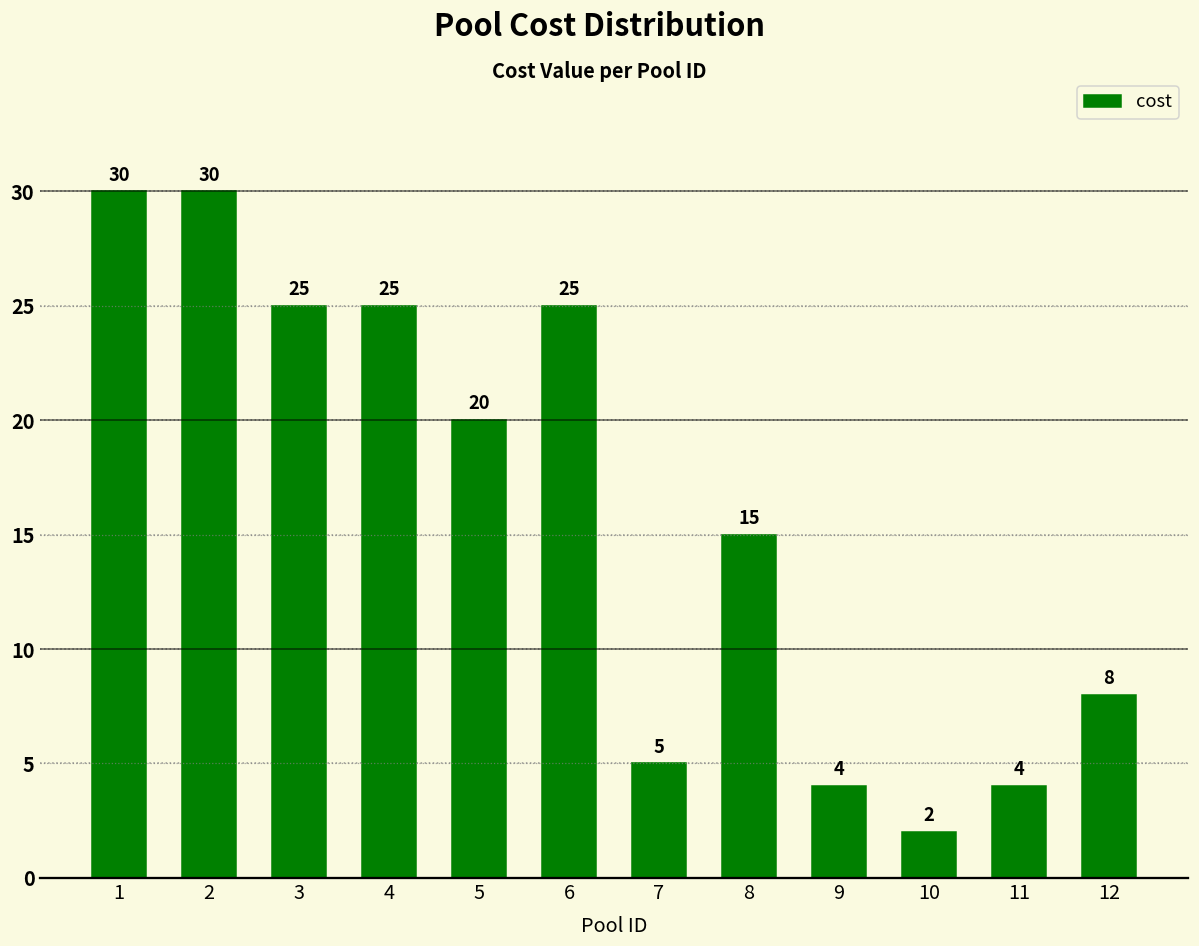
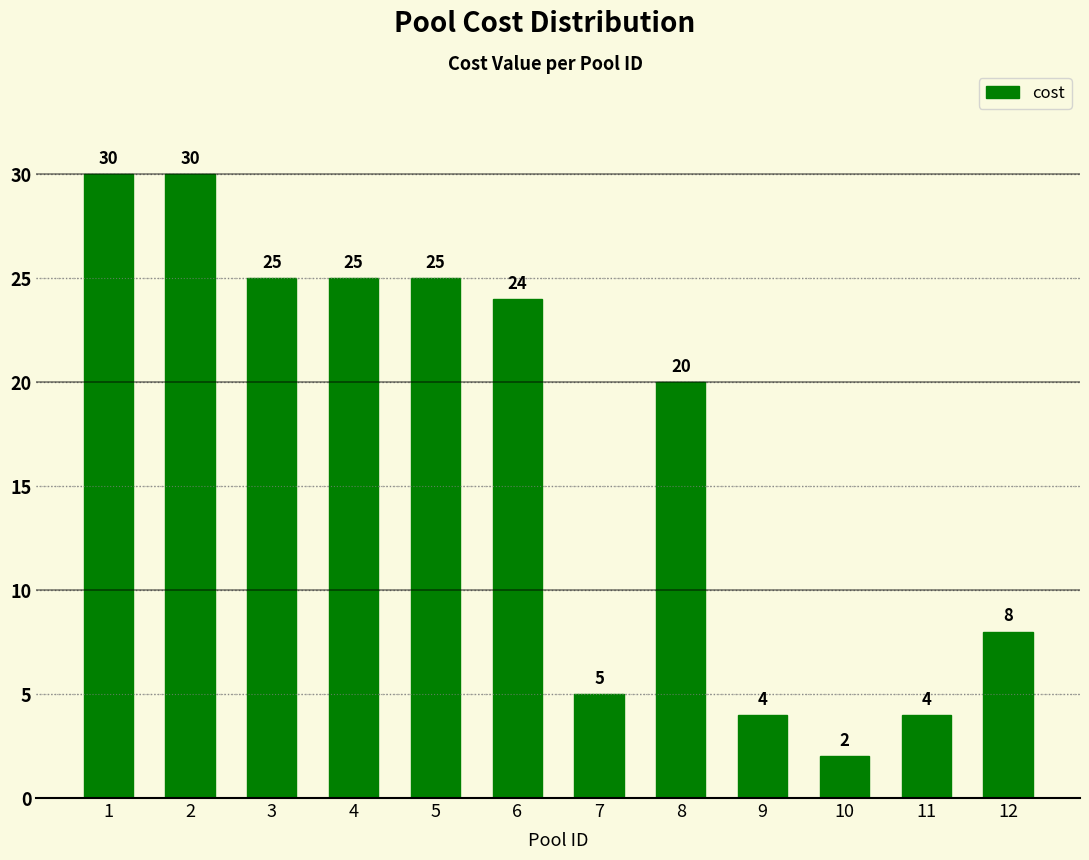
5: 20 -> 25
6: 25 -> 24
8: 15 -> 20
